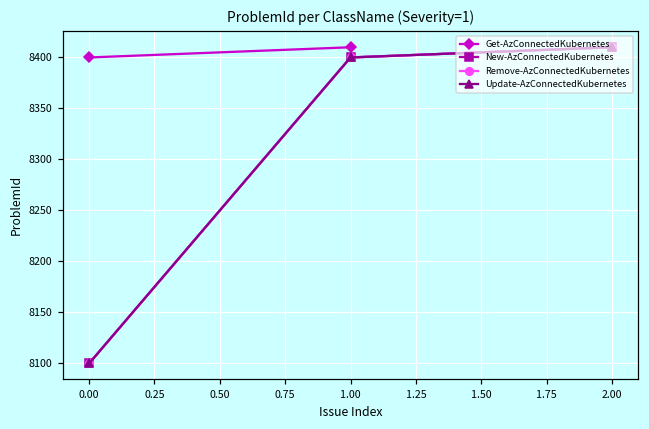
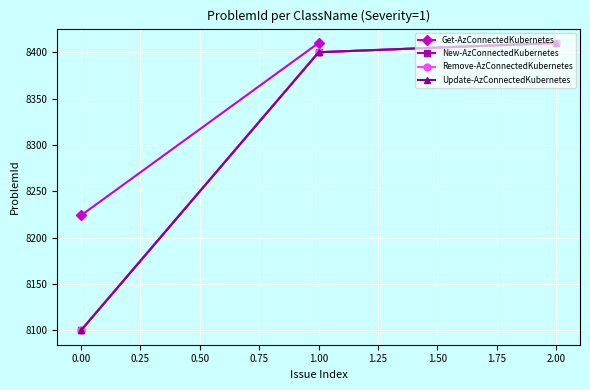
Get-AzConnectedKubernetes, 0.00: 8400 -> 8220
